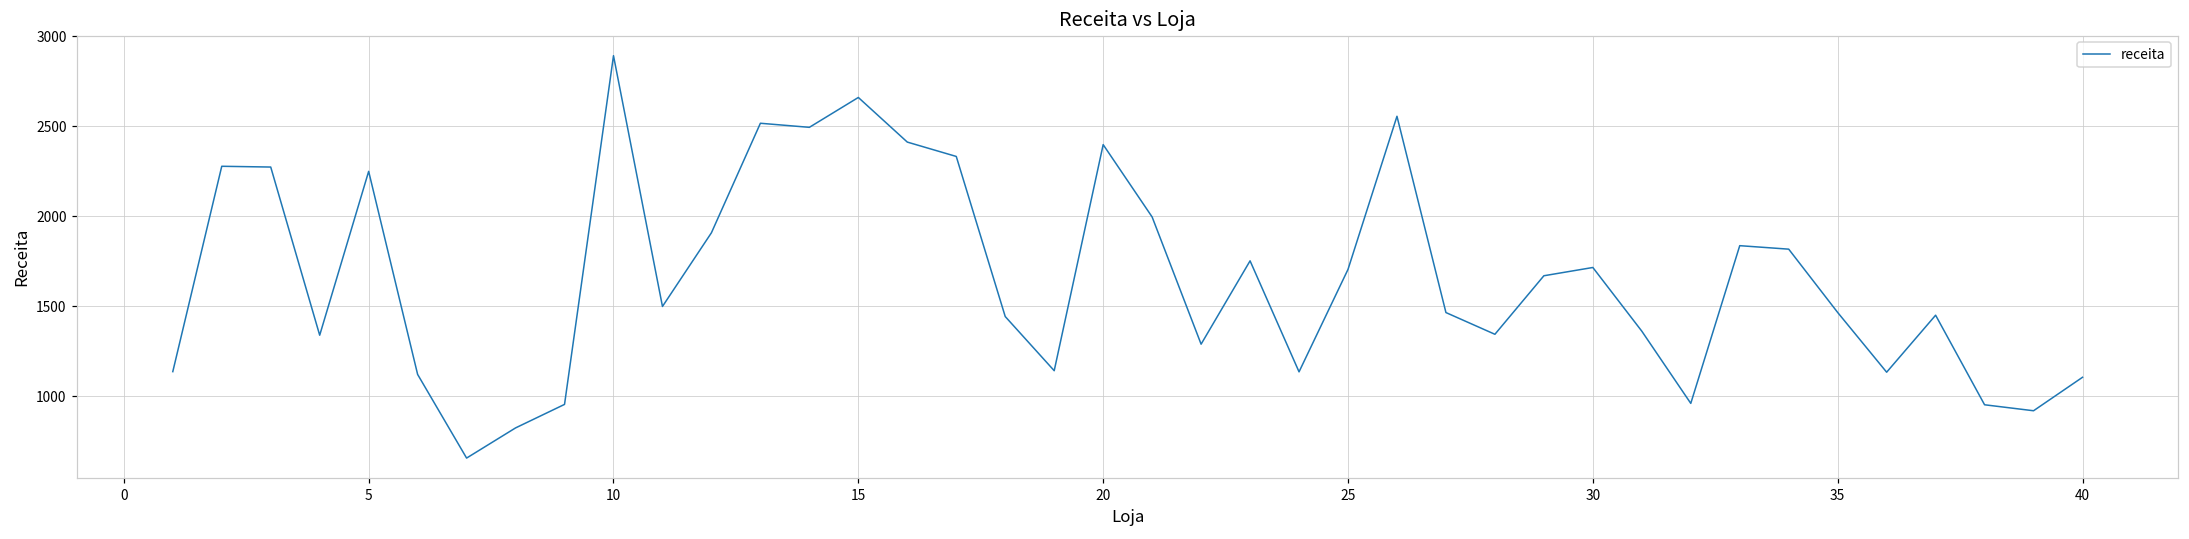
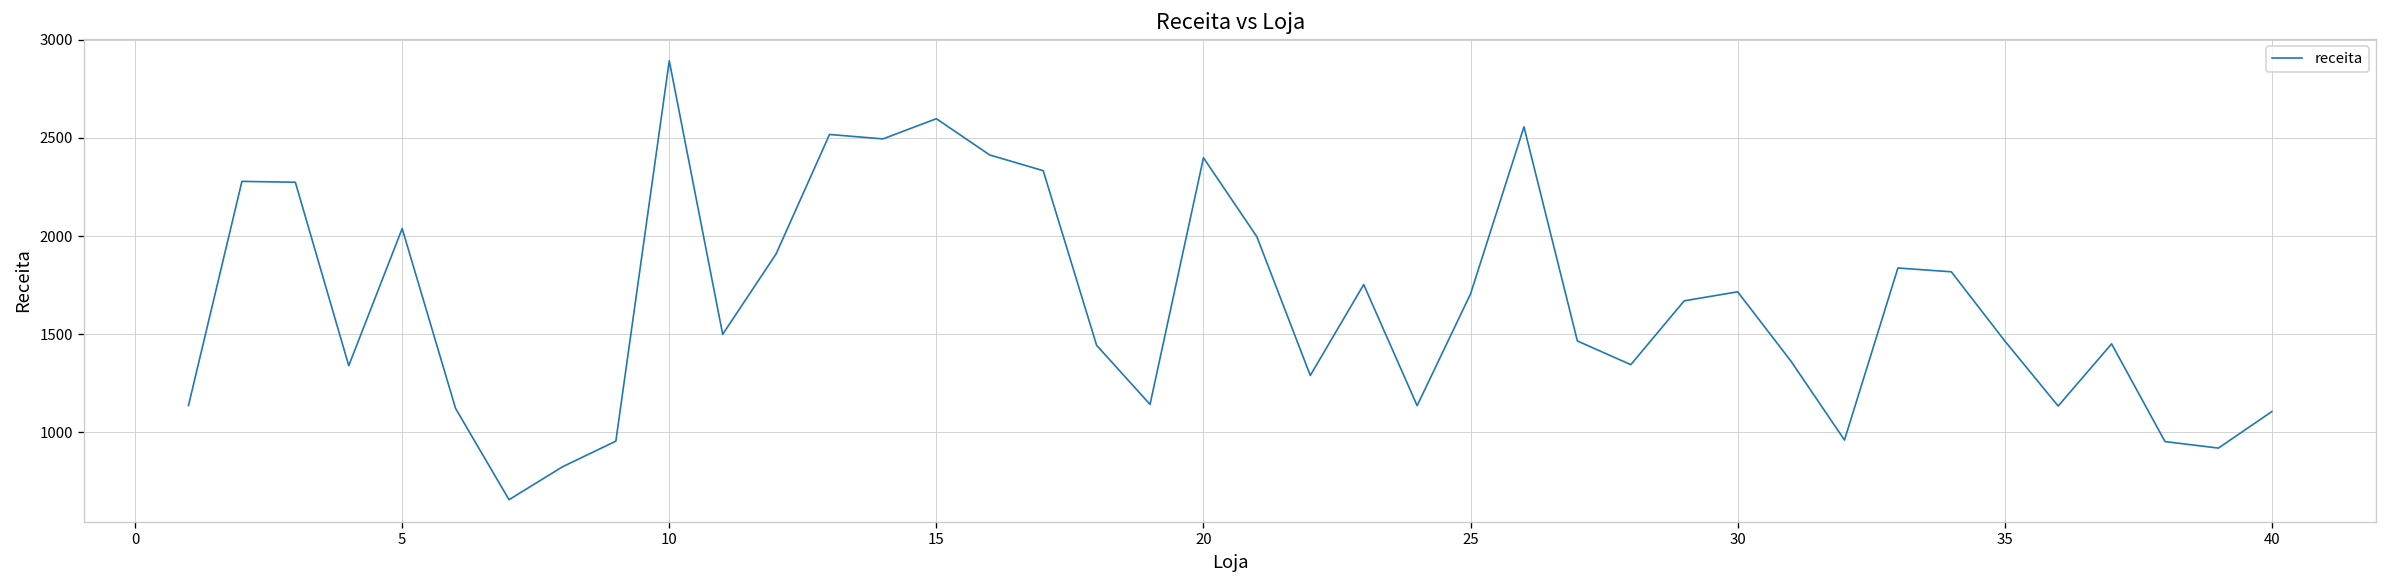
5: 2250 -> 2040
15: 2660 -> 2600
